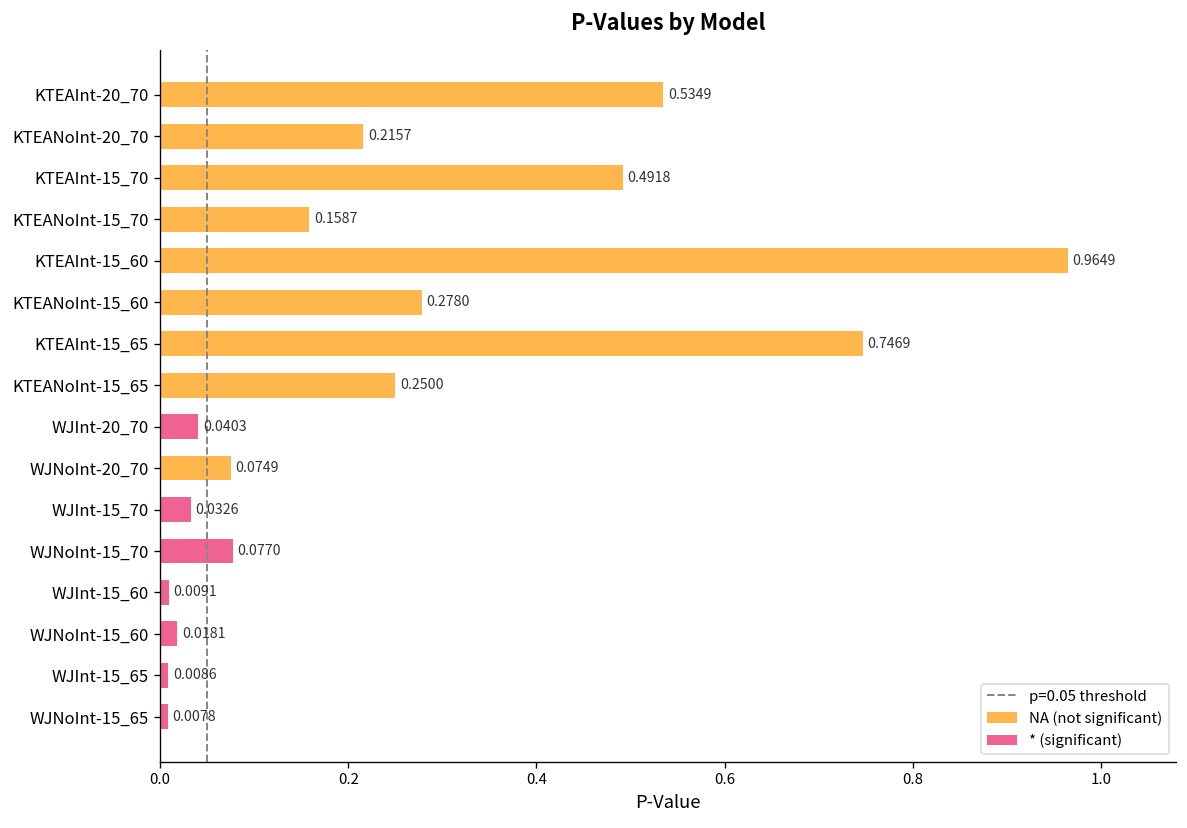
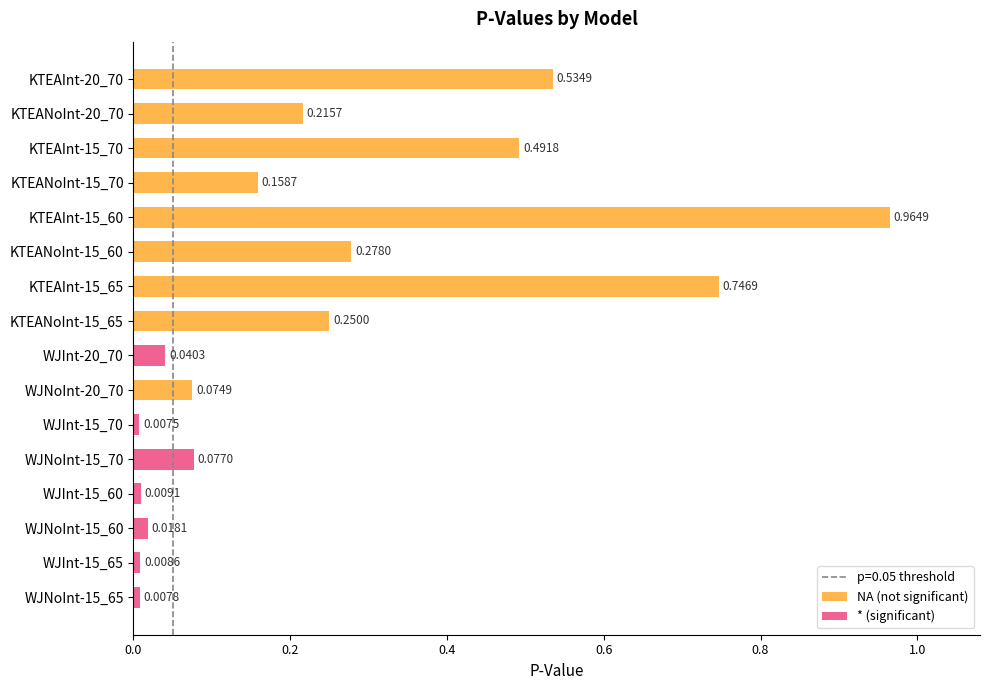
* (significant), WJInt-15_70: 0.0326 -> 0.0075
